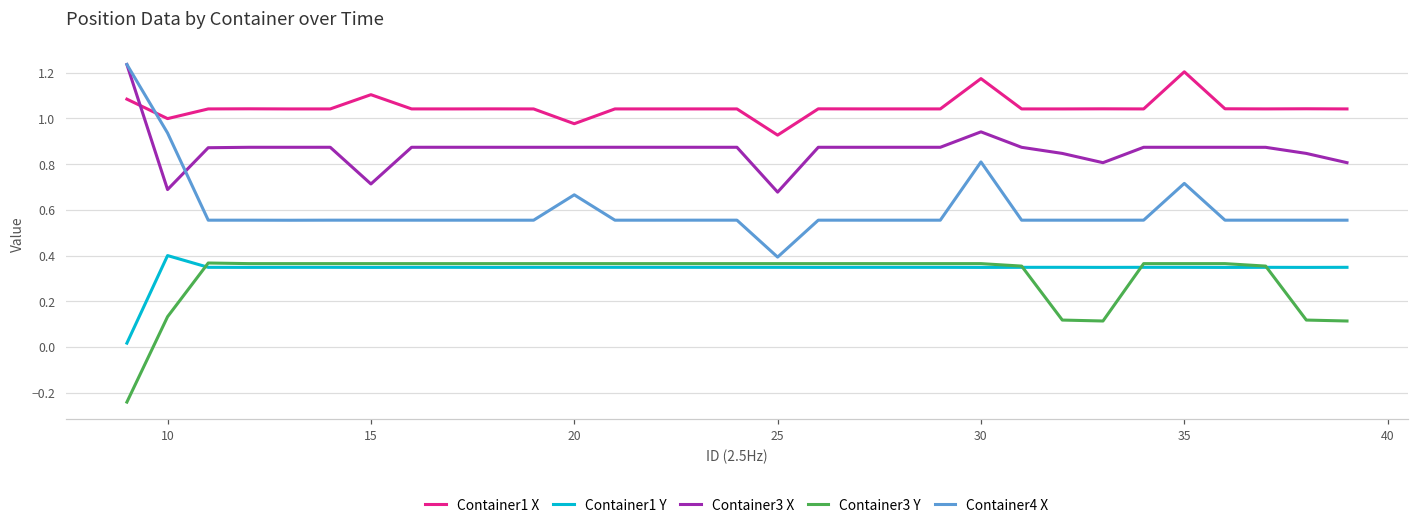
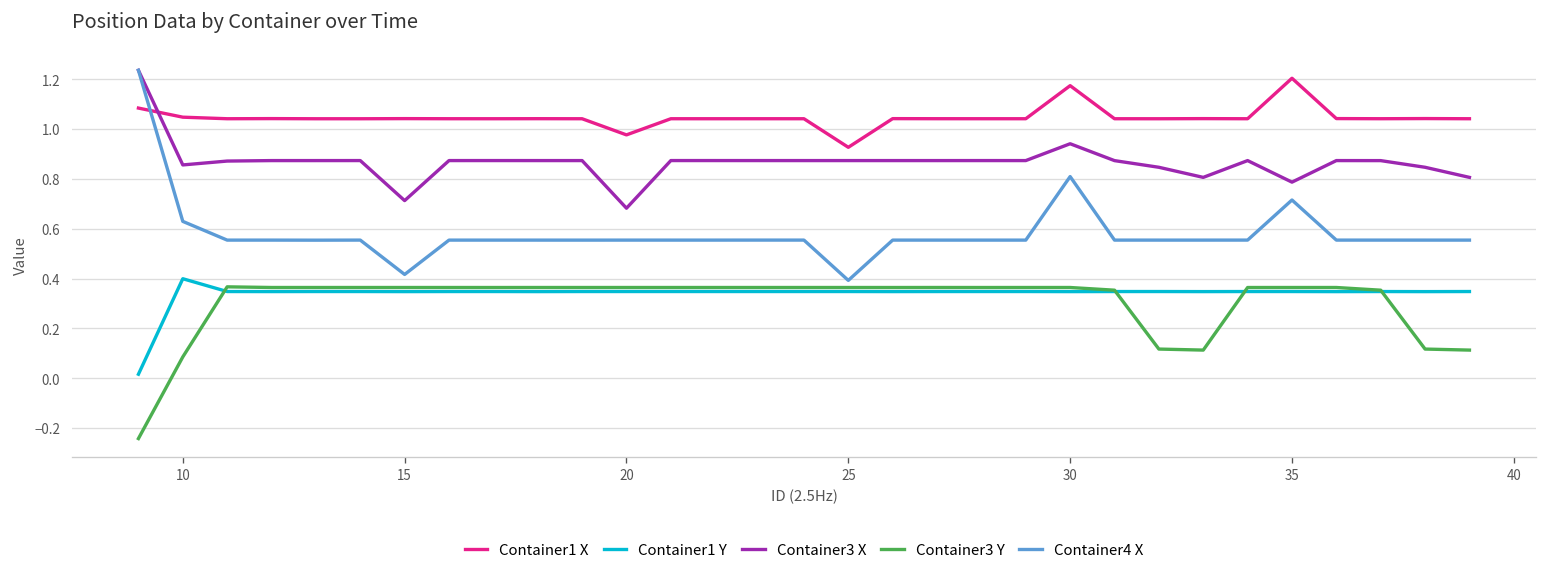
Container1 X, 10: 1.00 -> 1.05
Container3 X, 10: 0.69 -> 0.86
Container3 Y, 10: 0.13 -> 0.09
Container4 X, 10: 0.94 -> 0.63
Container1 X, 15: 1.10 -> 1.04
Container4 X, 15: 0.55 -> 0.42
Container3 X, 20: 0.87 -> 0.68
Container4 X, 20: 0.67 -> 0.55
Container3 X, 25: 0.68 -> 0.87
Container3 X, 35: 0.87 -> 0.79
